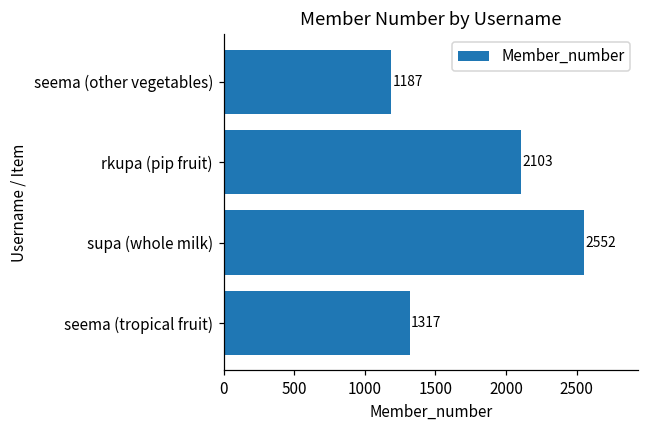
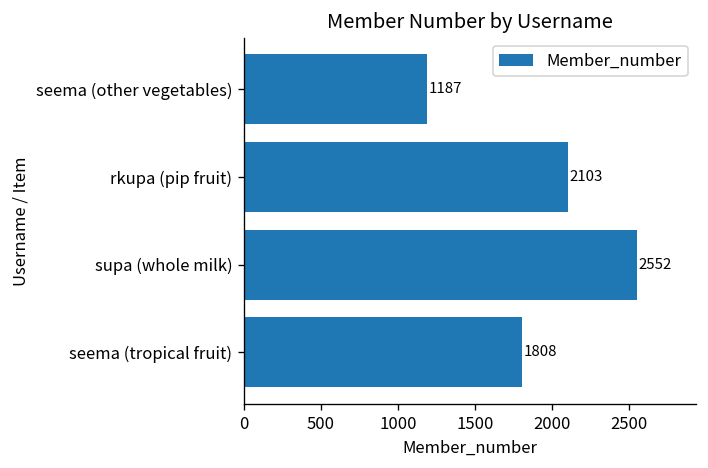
seema (tropical fruit): 1317 -> 1808
